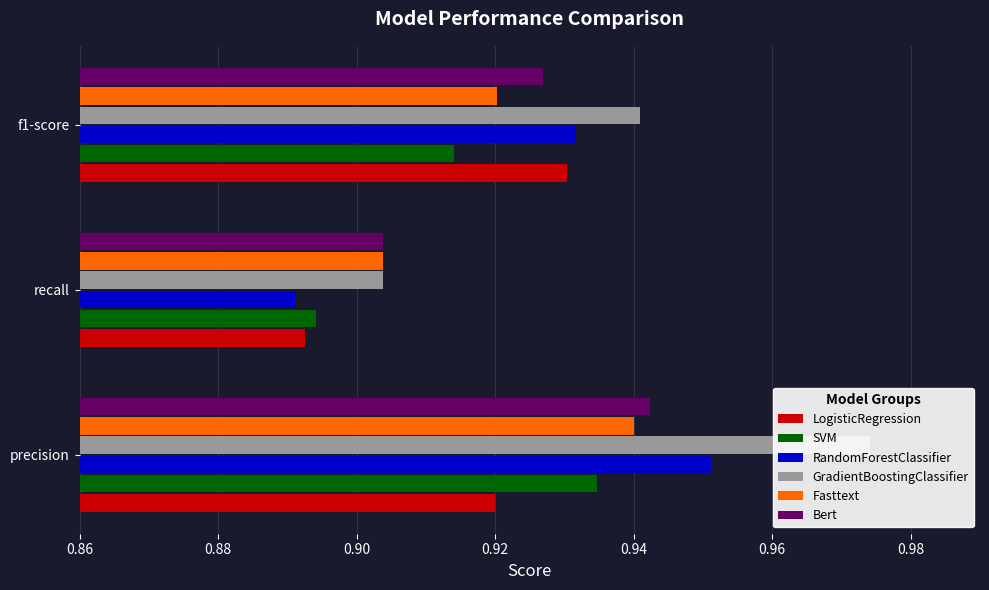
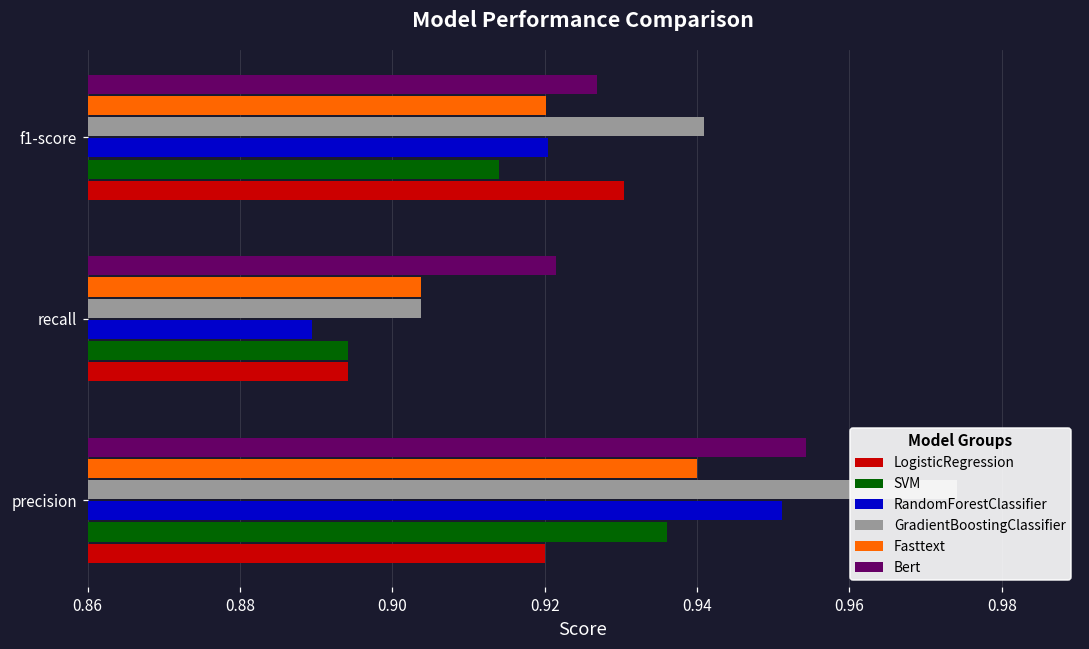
RandomForestClassifier, f1-score: 0.932 -> 0.920
Bert, recall: 0.904 -> 0.922
RandomForestClassifier, recall: 0.891 -> 0.889
LogisticRegression, recall: 0.893 -> 0.894
Bert, precision: 0.942 -> 0.954
SVM, precision: 0.935 -> 0.936
